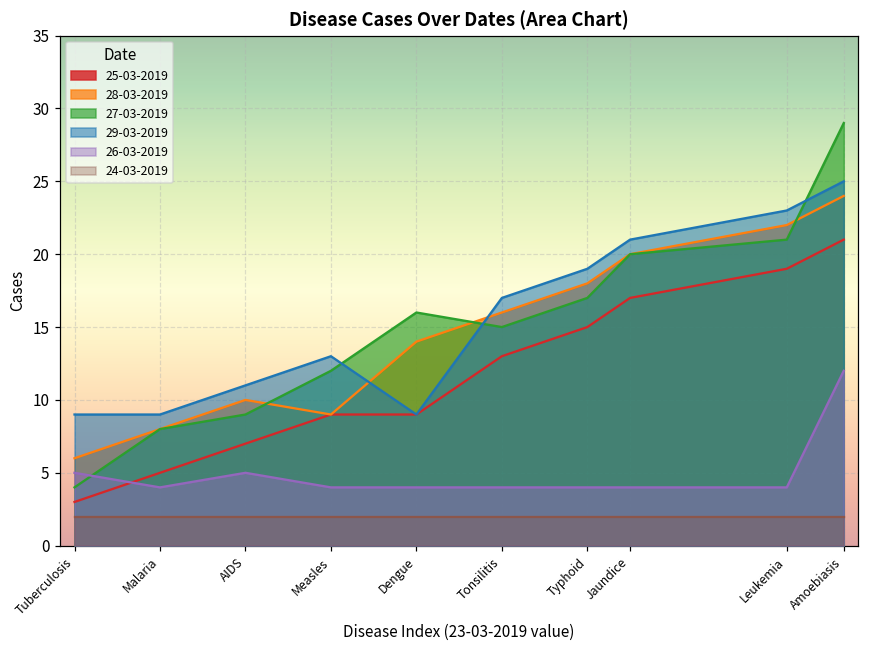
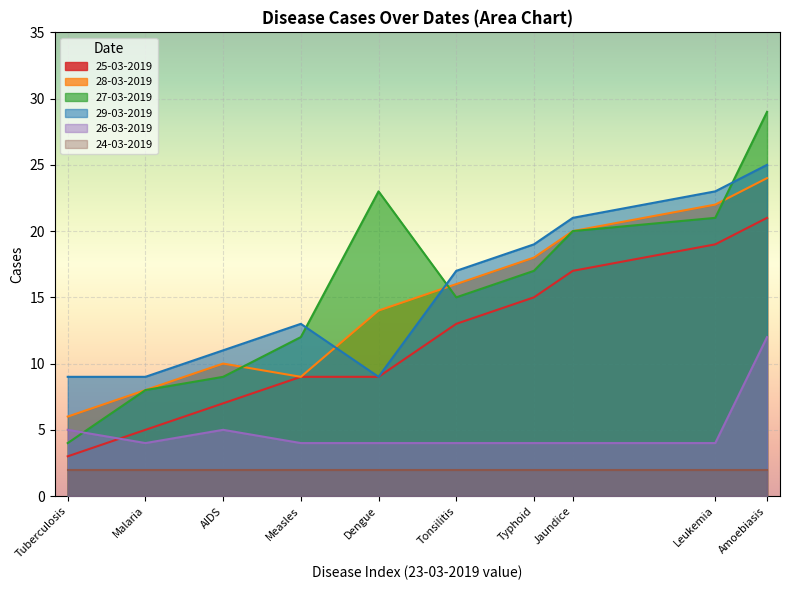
27-03-2019, Dengue: 16 -> 23
